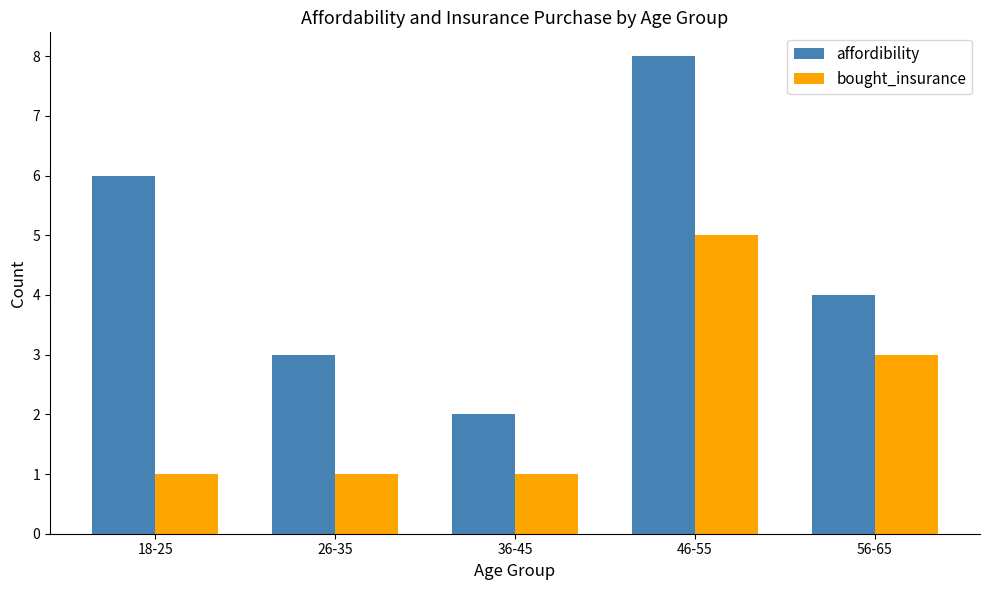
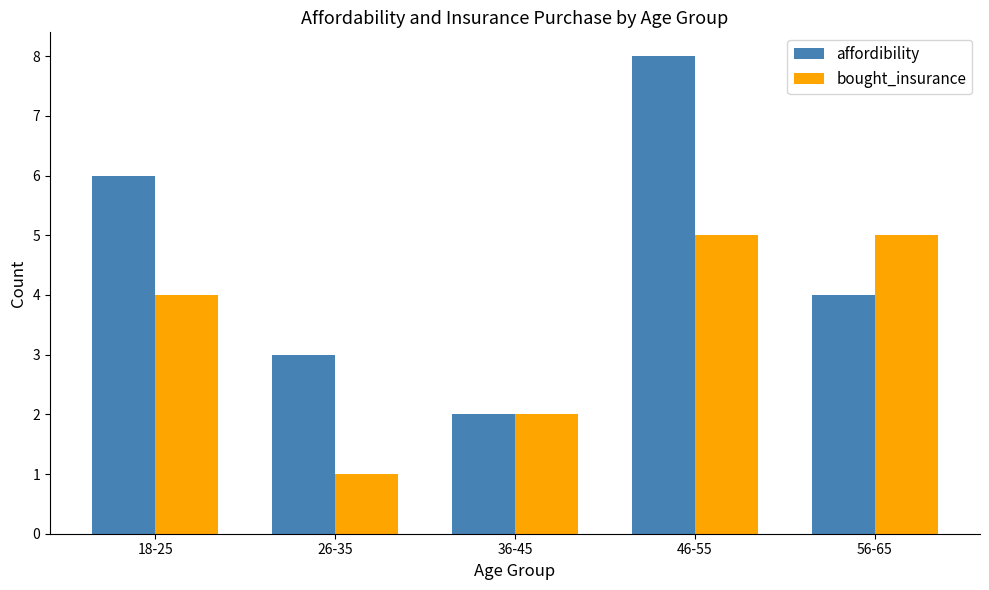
bought_insurance, 18-25: 1 -> 4
bought_insurance, 36-45: 1 -> 2
bought_insurance, 56-65: 3 -> 5
